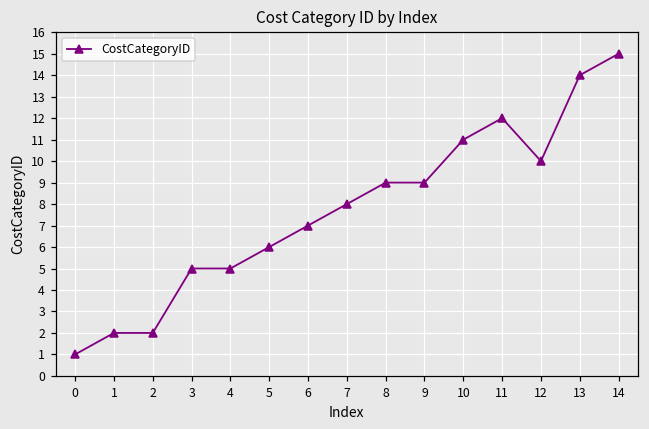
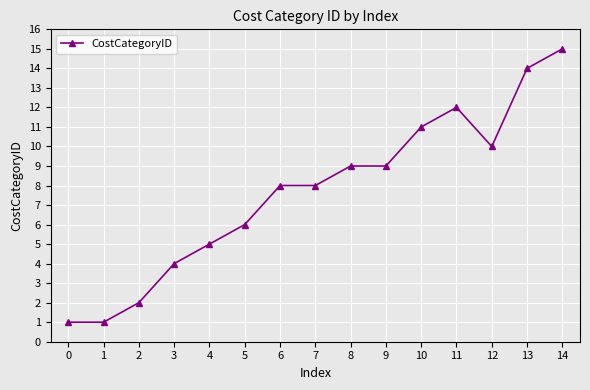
1: 2 -> 1
3: 5 -> 4
6: 7 -> 8
